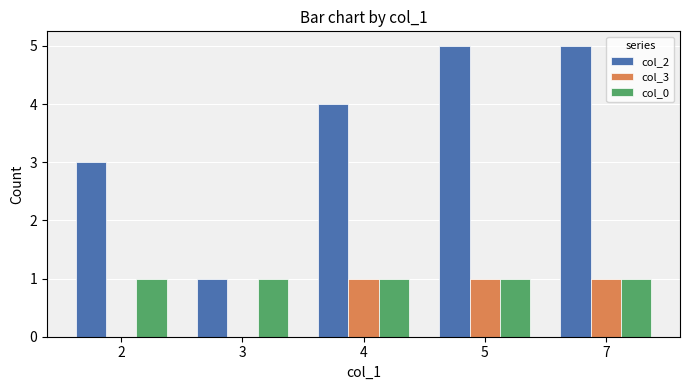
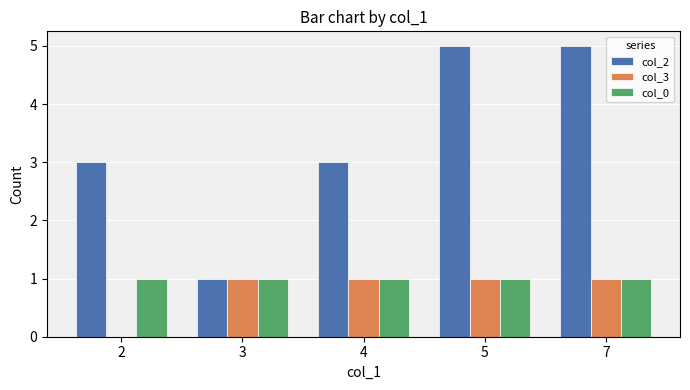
col_3, 3: 0 -> 1
col_2, 4: 4 -> 3
